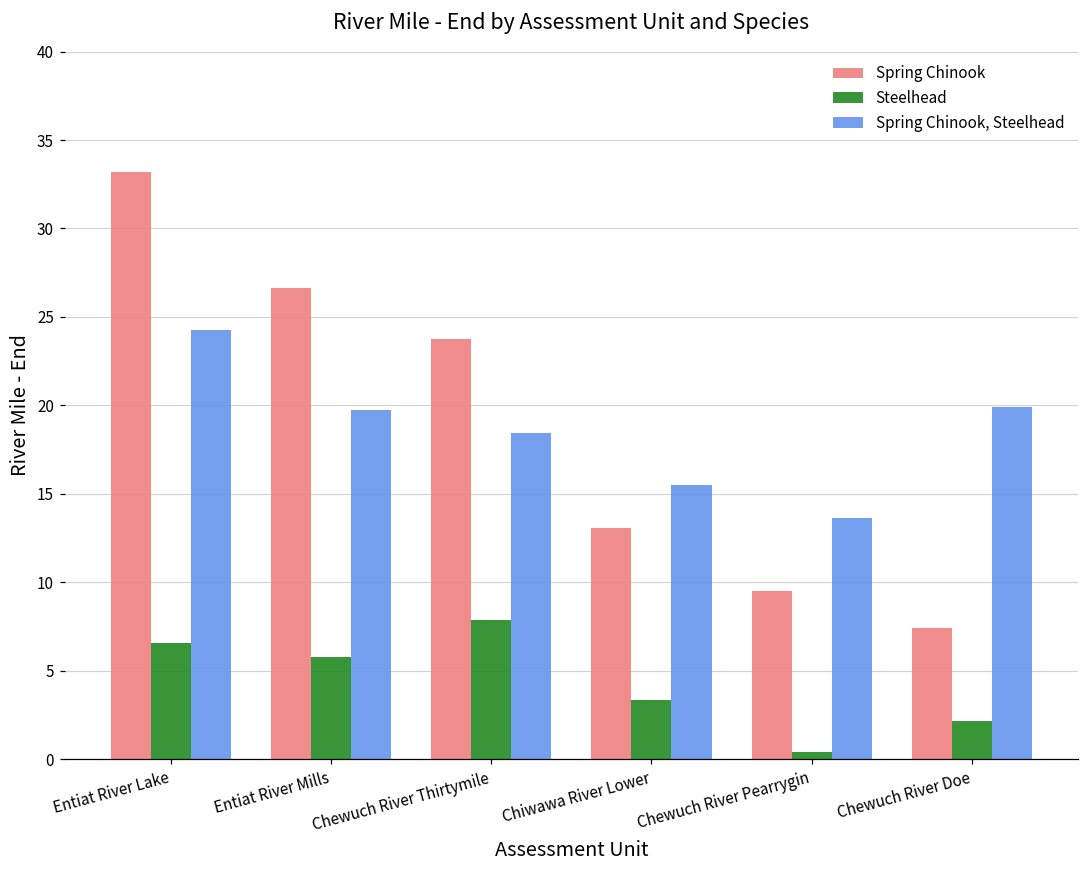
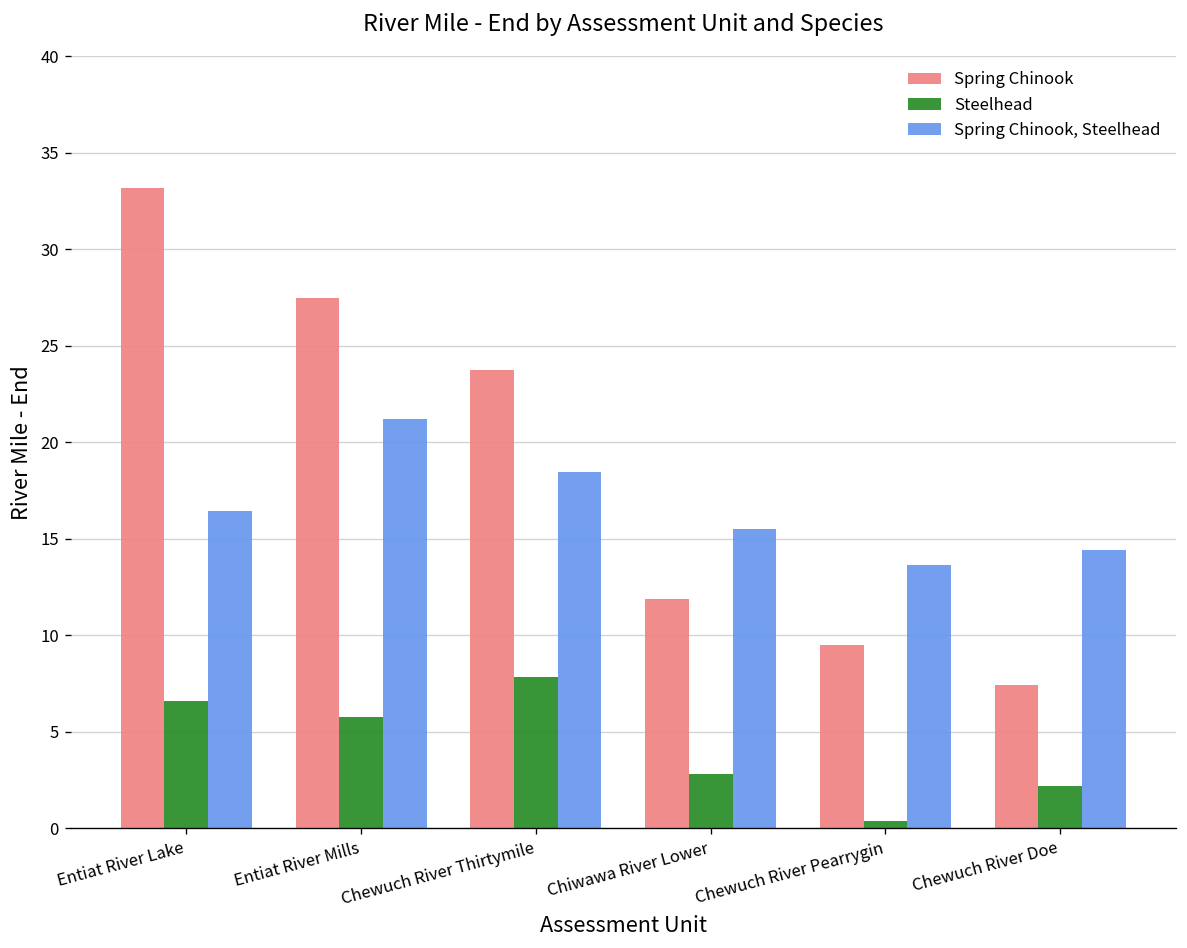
Spring Chinook, Steelhead, Entiat River Lake: 24.3 -> 16.5
Spring Chinook, Entiat River Mills: 26.6 -> 27.5
Spring Chinook, Steelhead, Entiat River Mills: 19.8 -> 21.2
Spring Chinook, Chiwawa River Lower: 13.1 -> 11.9
Steelhead, Chiwawa River Lower: 3.4 -> 2.8
Spring Chinook, Steelhead, Chewuch River Doe: 19.9 -> 14.4
